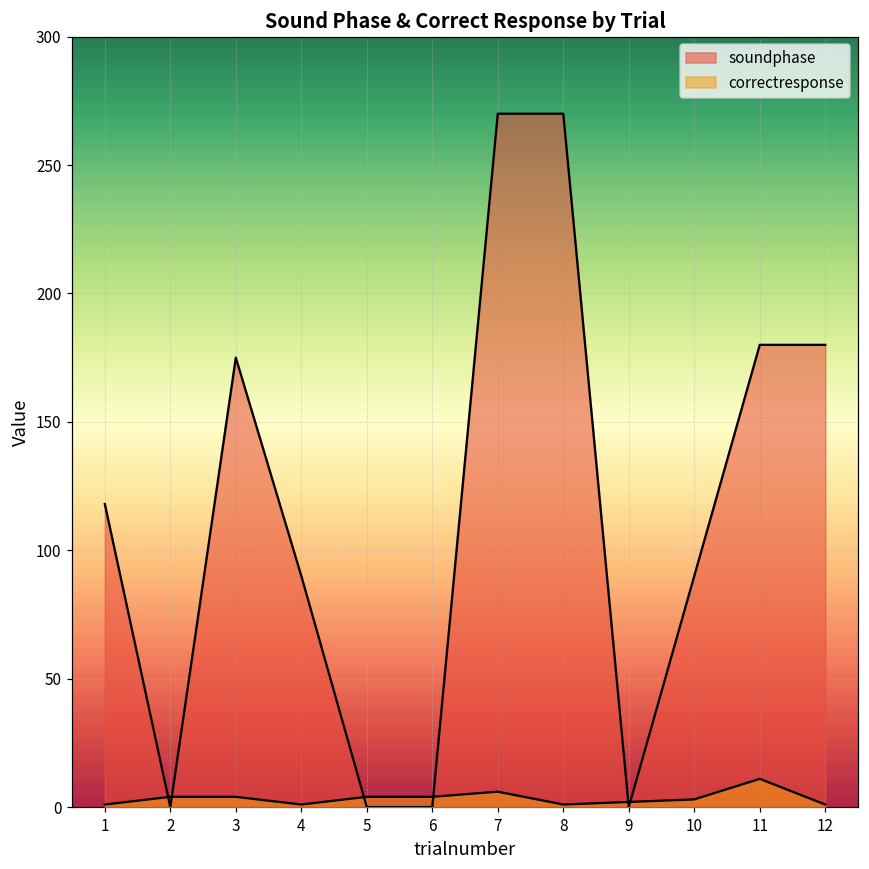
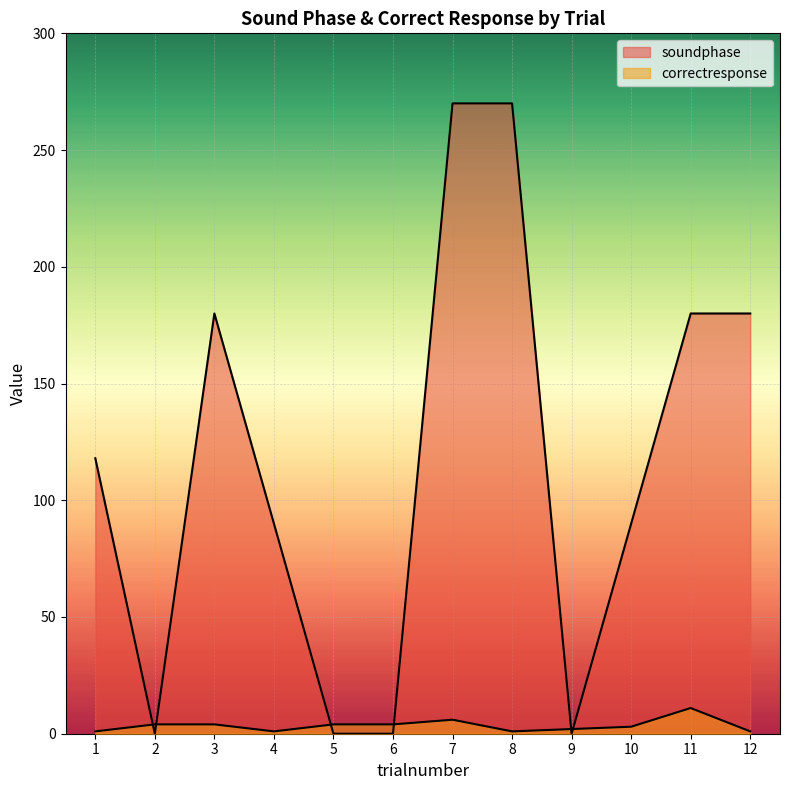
soundphase, 3: 175 -> 180
